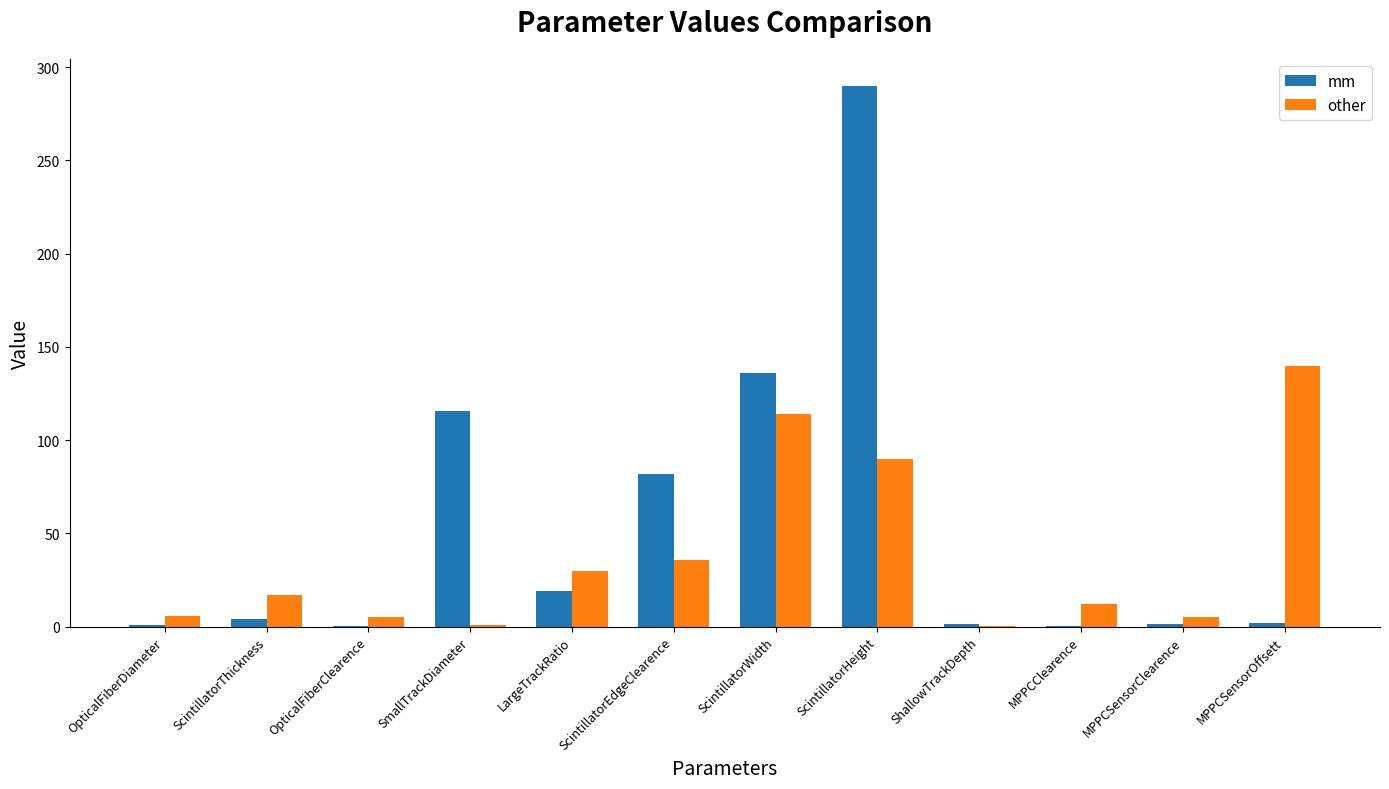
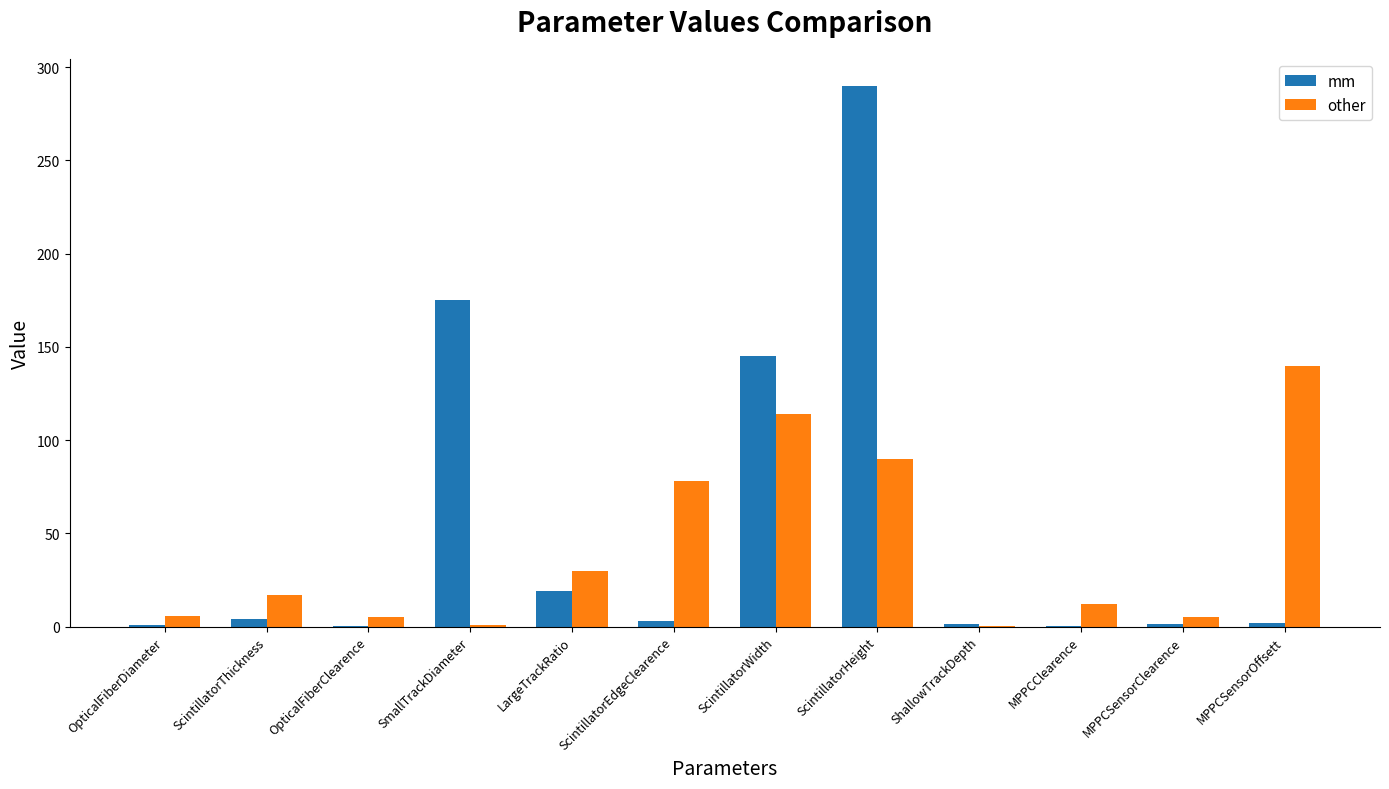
mm, SmallTrackDiameter: 116 -> 175
mm, ScintillatorEdgeClearence: 82 -> 3
other, ScintillatorEdgeClearence: 36 -> 78
mm, ScintillatorWidth: 136 -> 145
